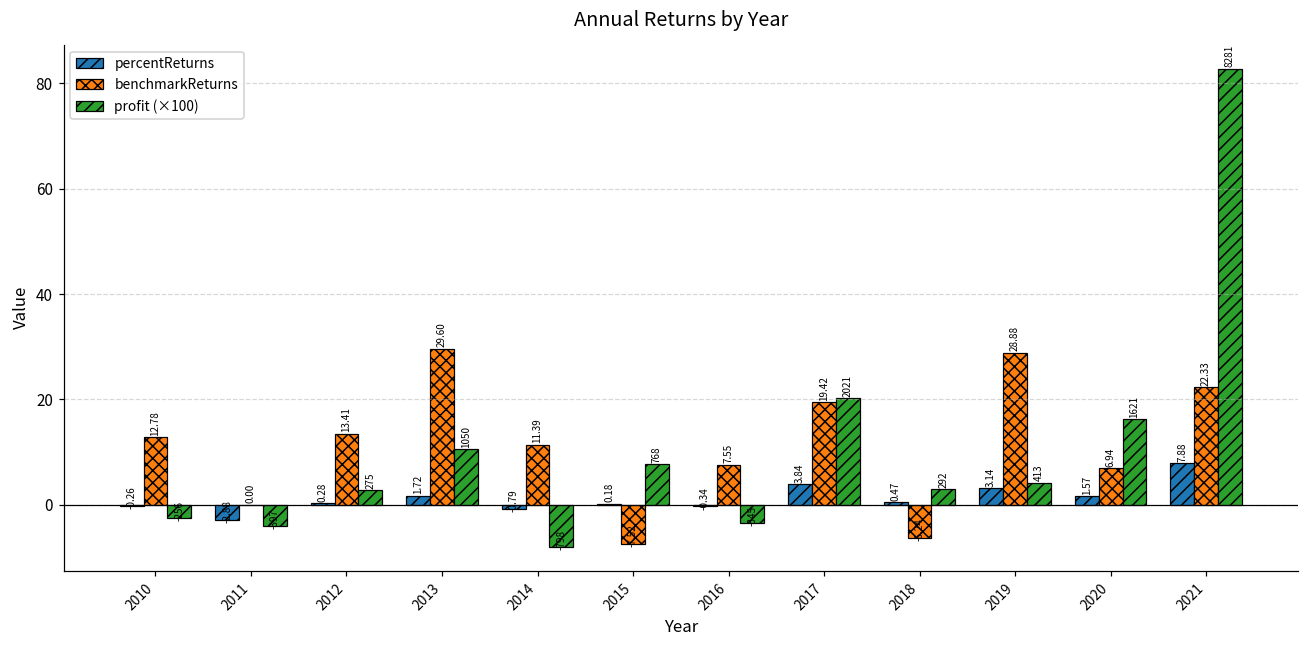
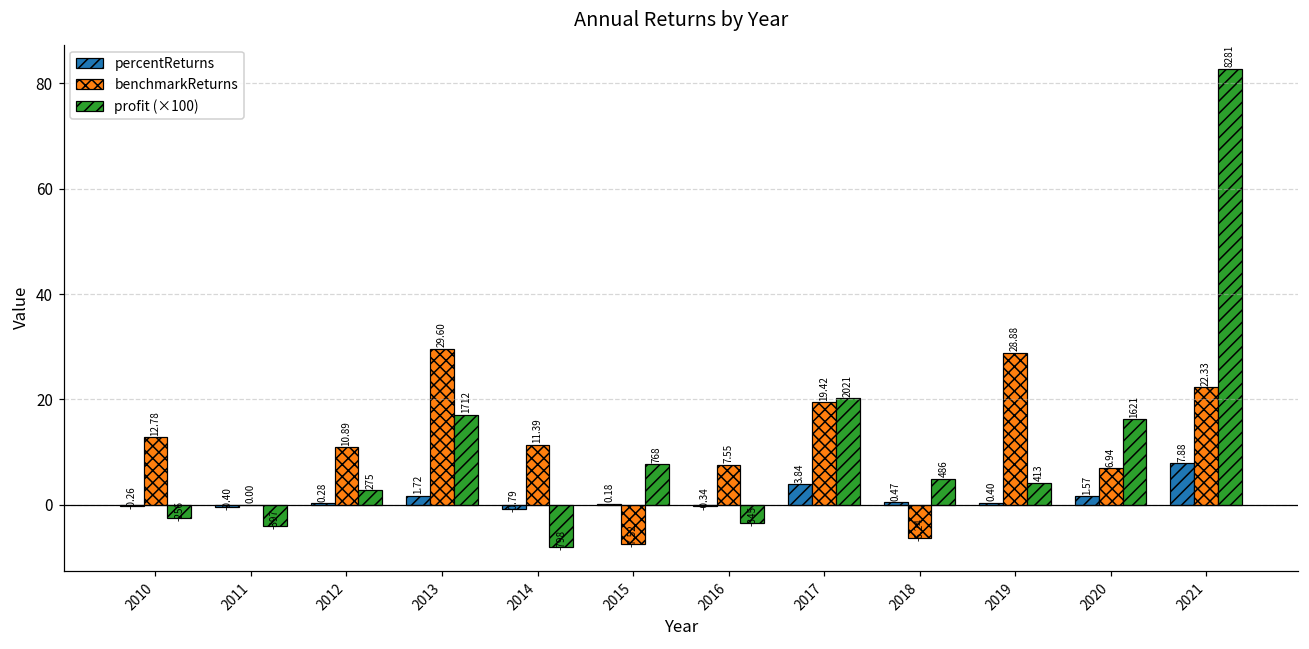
percentReturns, 2011: -2.88 -> -0.40
benchmarkReturns, 2012: 13.41 -> 10.89
profit (×100), 2013: 1050 -> 1712
profit (×100), 2018: 292 -> 486
percentReturns, 2019: 3.14 -> 0.40
